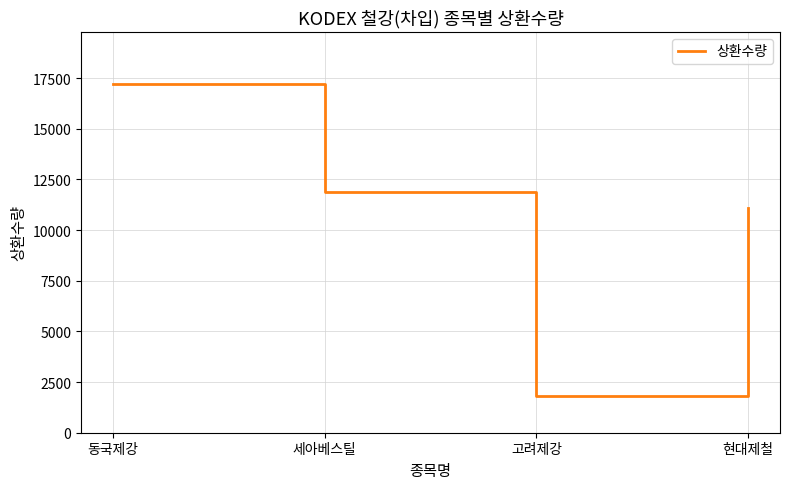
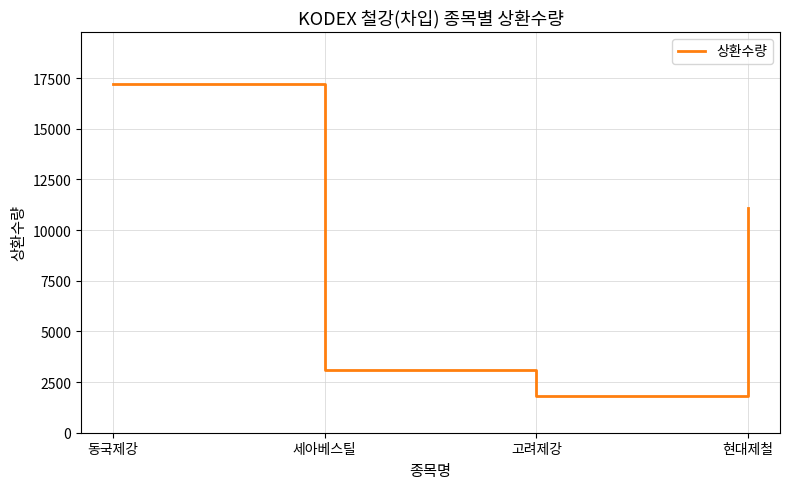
세아베스틸: 11900 -> 3100
